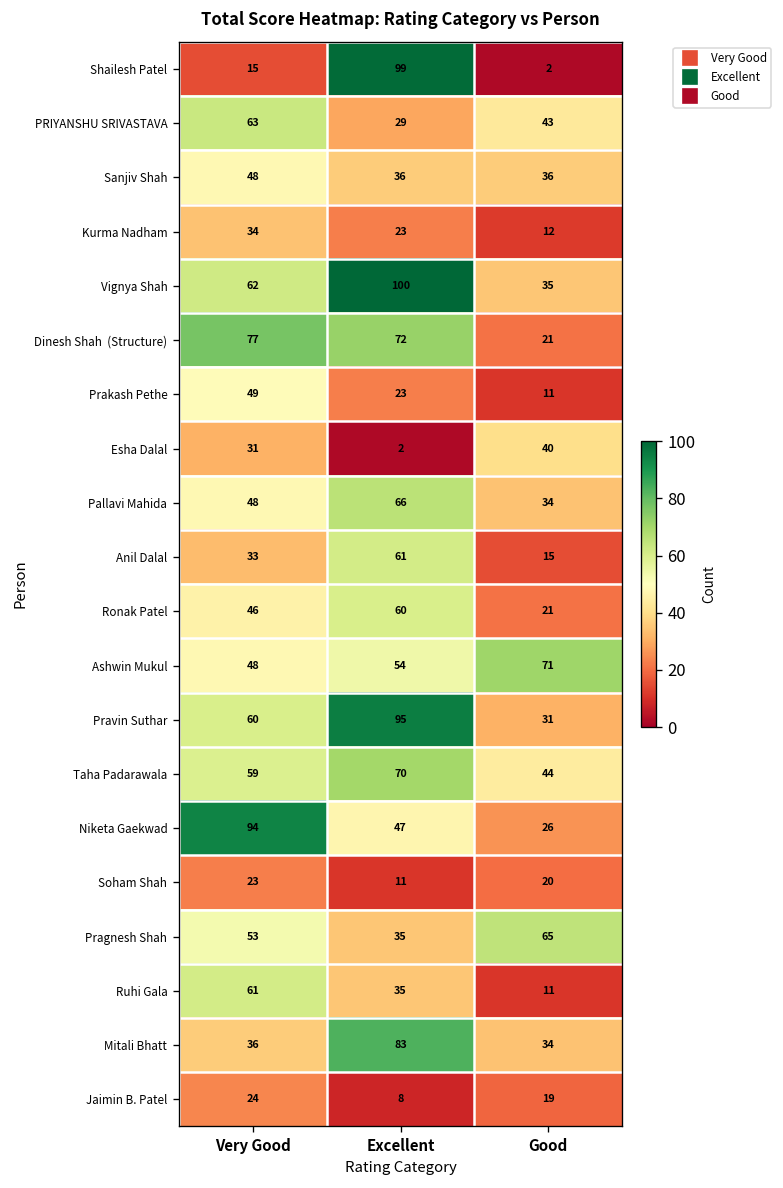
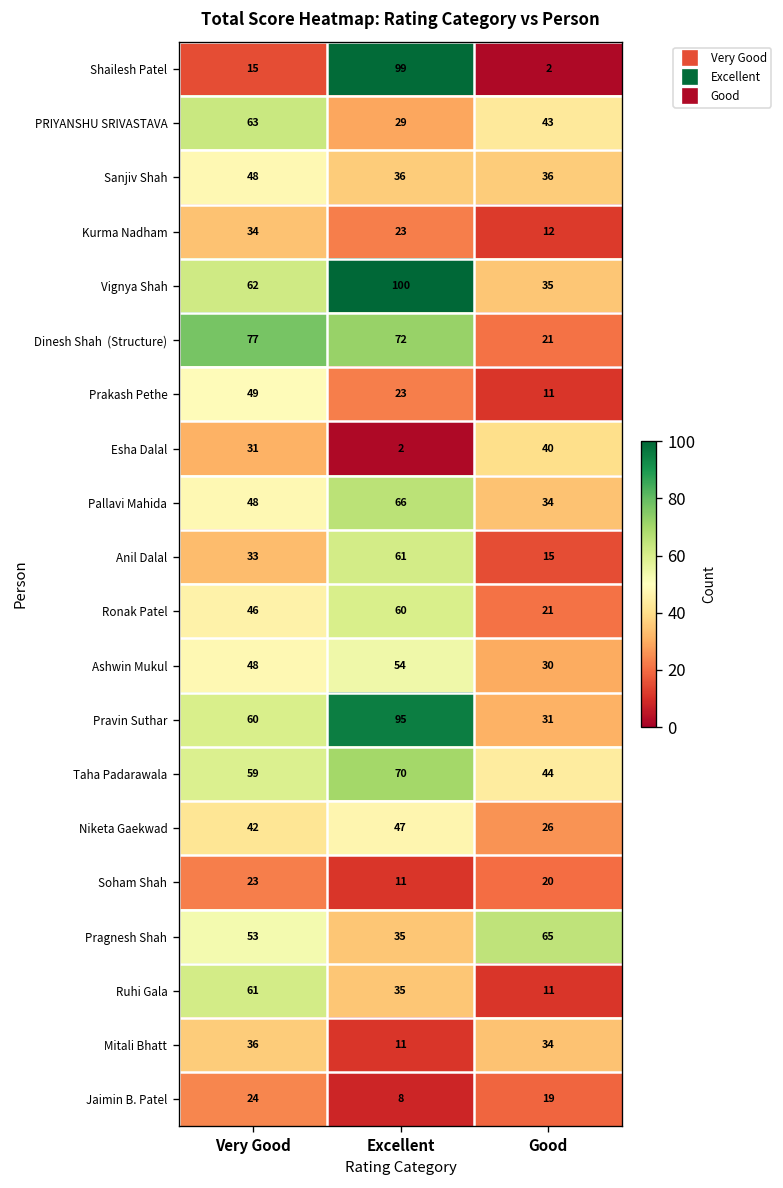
Ashwin Mukul, Good: 71 -> 30
Niketa Gaekwad, Very Good: 94 -> 42
Mitali Bhatt, Excellent: 83 -> 11
